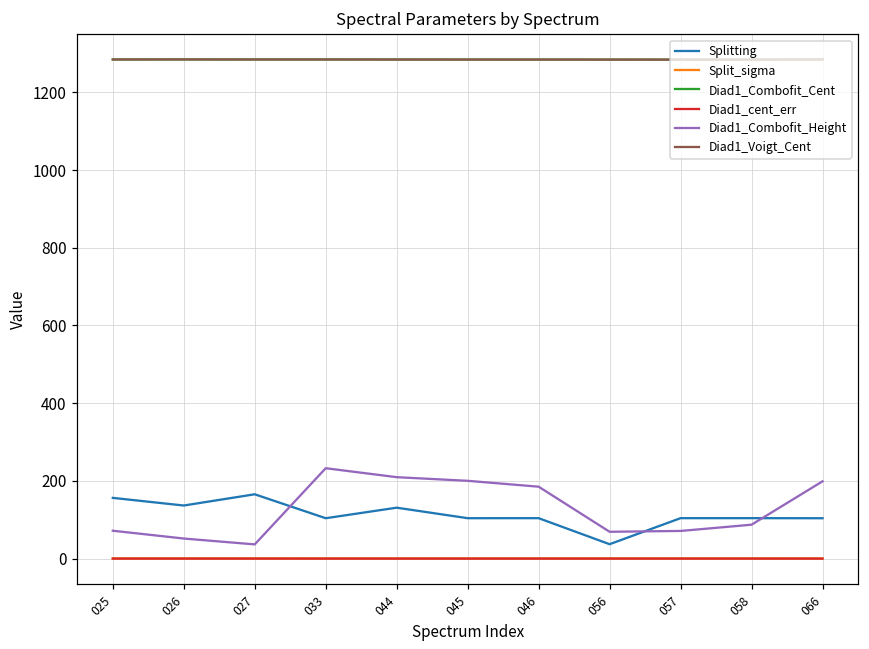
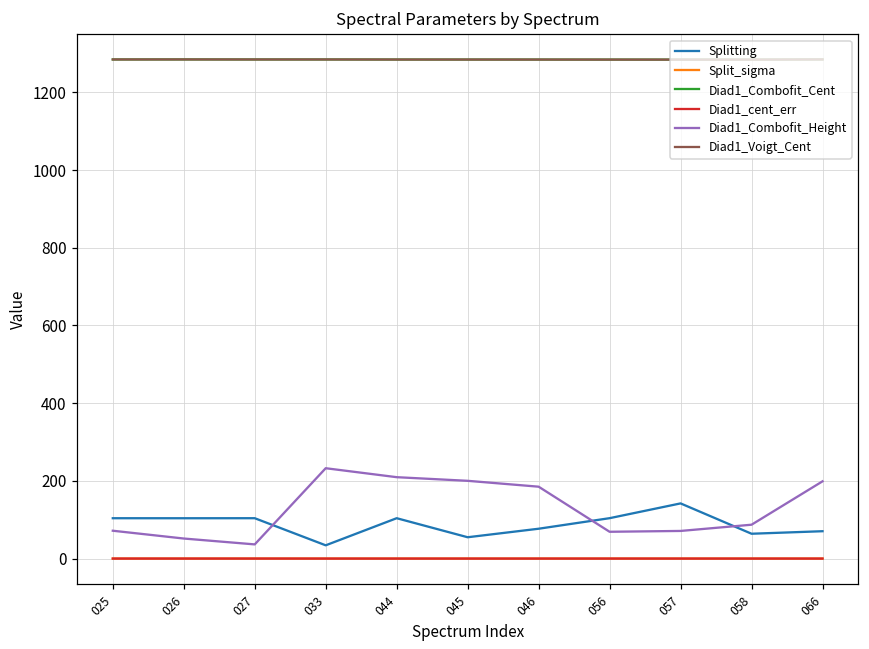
Splitting, 025: 160 -> 100
Splitting, 026: 140 -> 100
Splitting, 027: 170 -> 100
Splitting, 033: 100 -> 30
Splitting, 044: 130 -> 100
Splitting, 045: 100 -> 50
Splitting, 046: 100 -> 80
Splitting, 056: 40 -> 100
Splitting, 057: 100 -> 140
Splitting, 058: 100 -> 60
Splitting, 066: 100 -> 70
